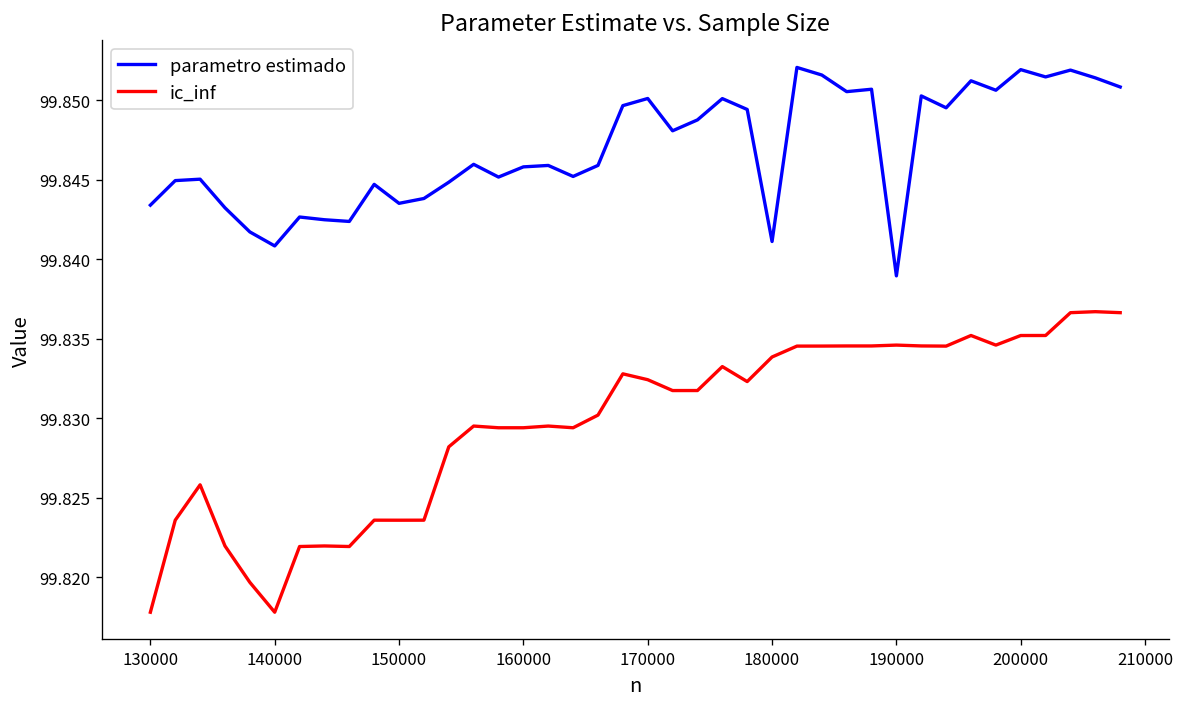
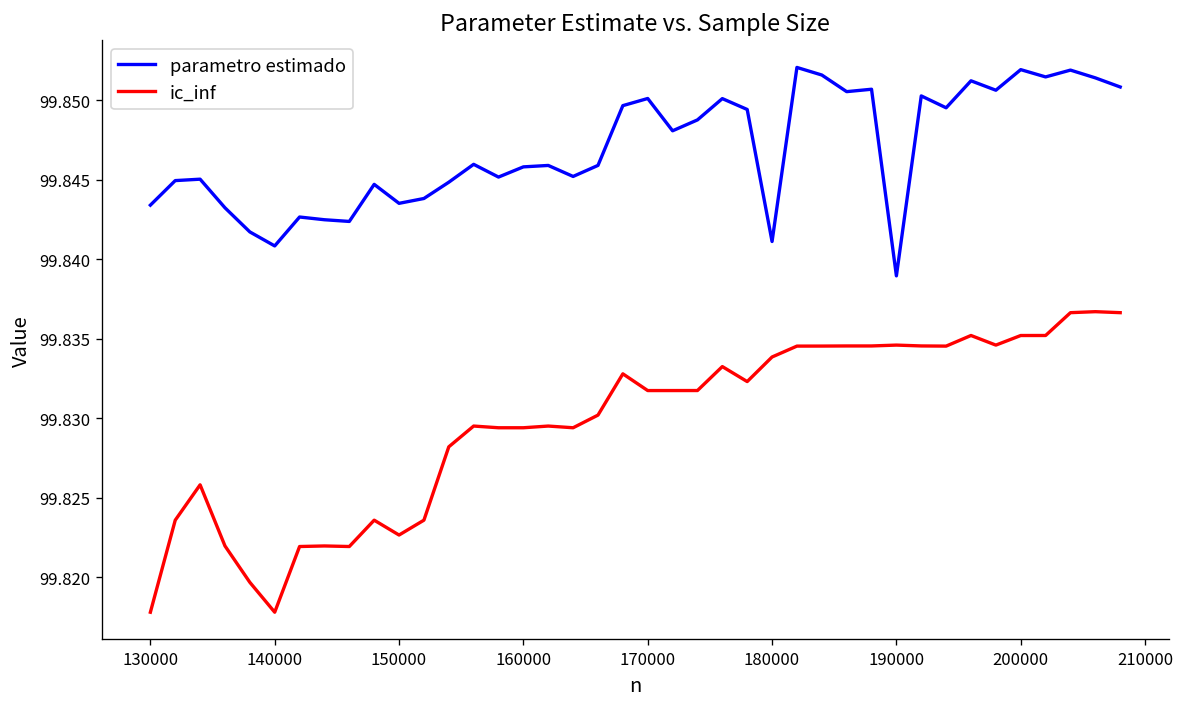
ic_inf, 150000: 99.8236 -> 99.8227
ic_inf, 170000: 99.8324 -> 99.8317
